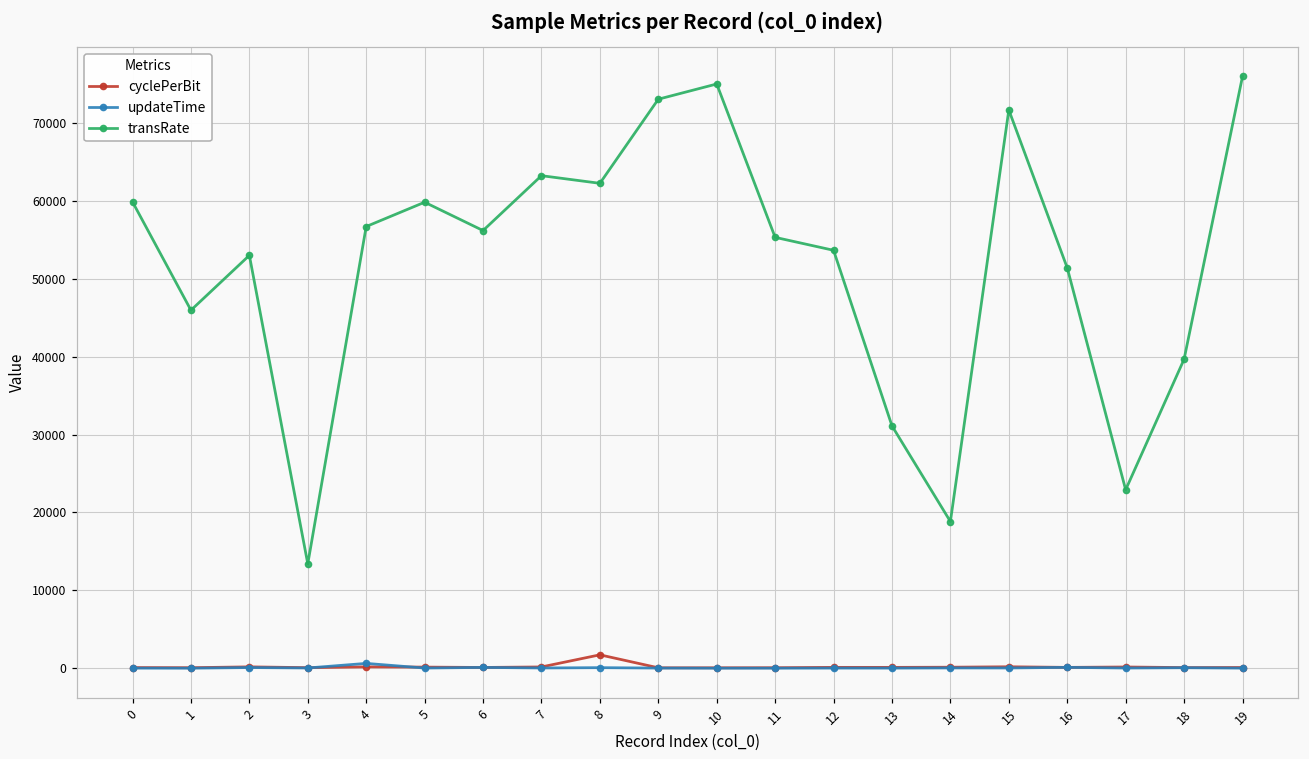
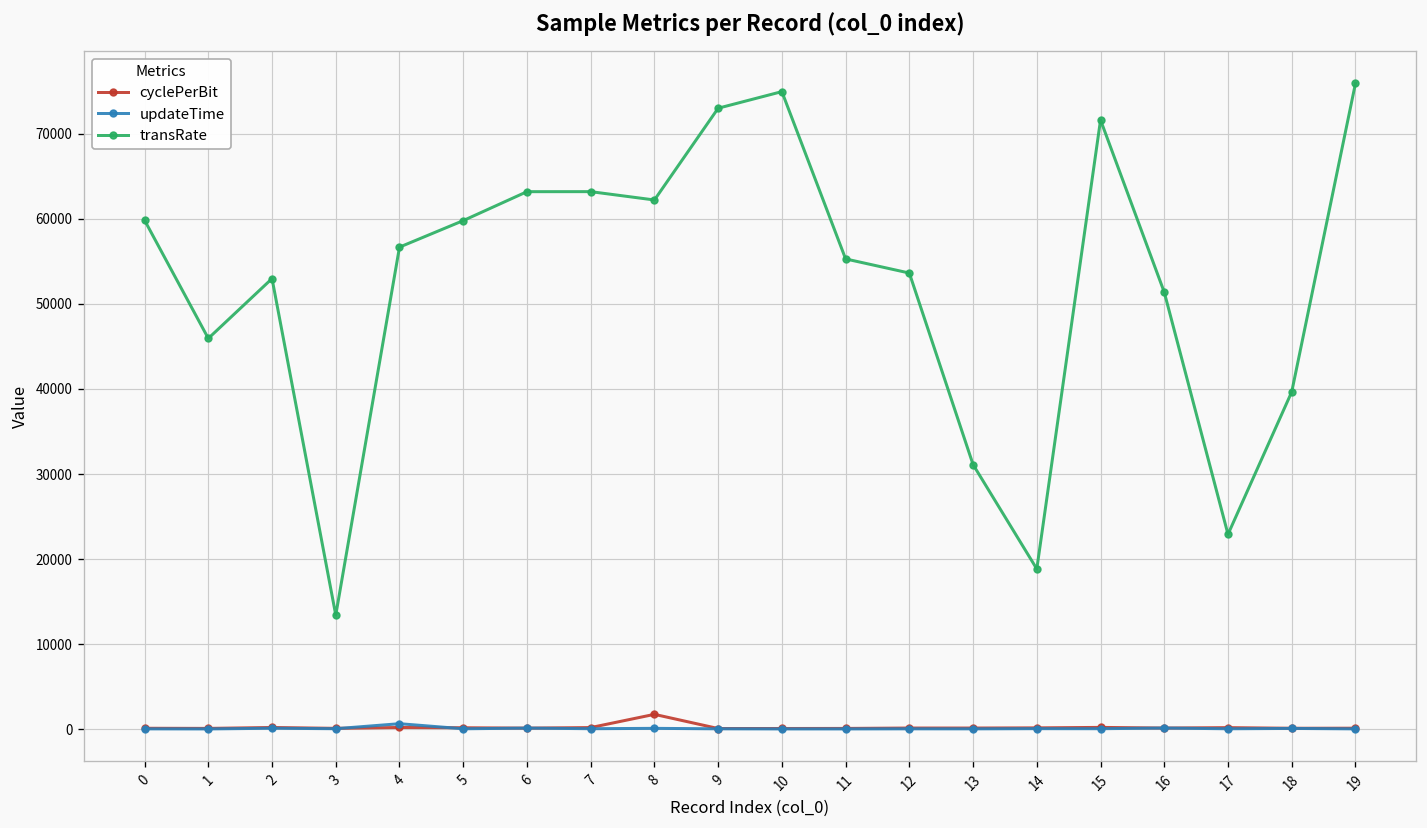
transRate, 6: 56000 -> 63000
